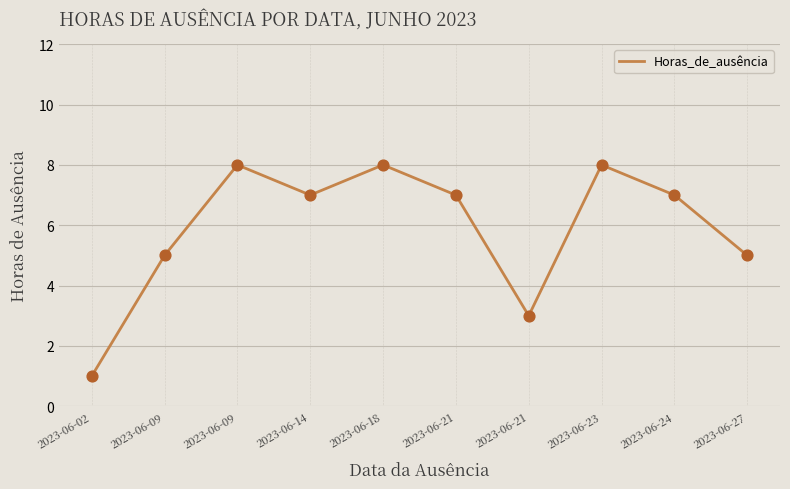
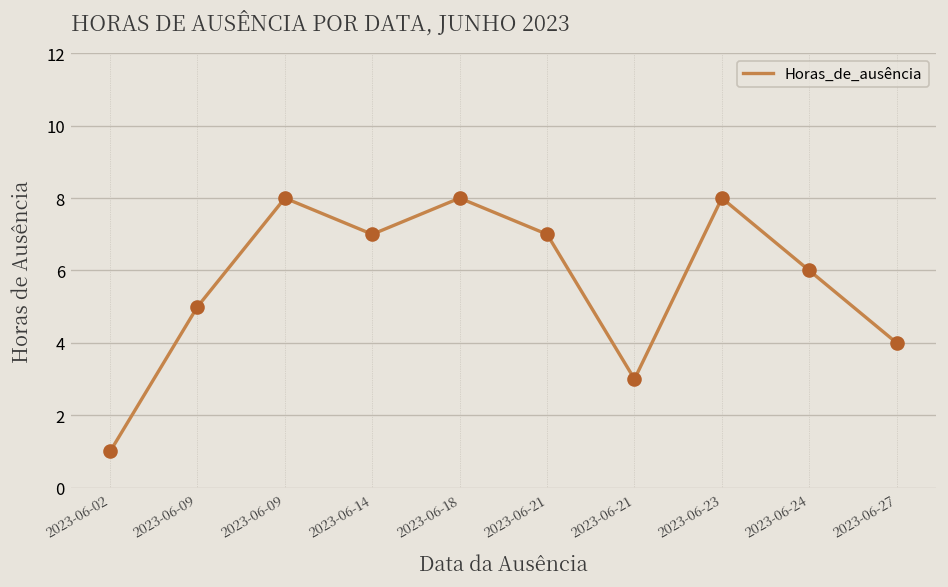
2023-06-24: 7 -> 6
2023-06-27: 5 -> 4
